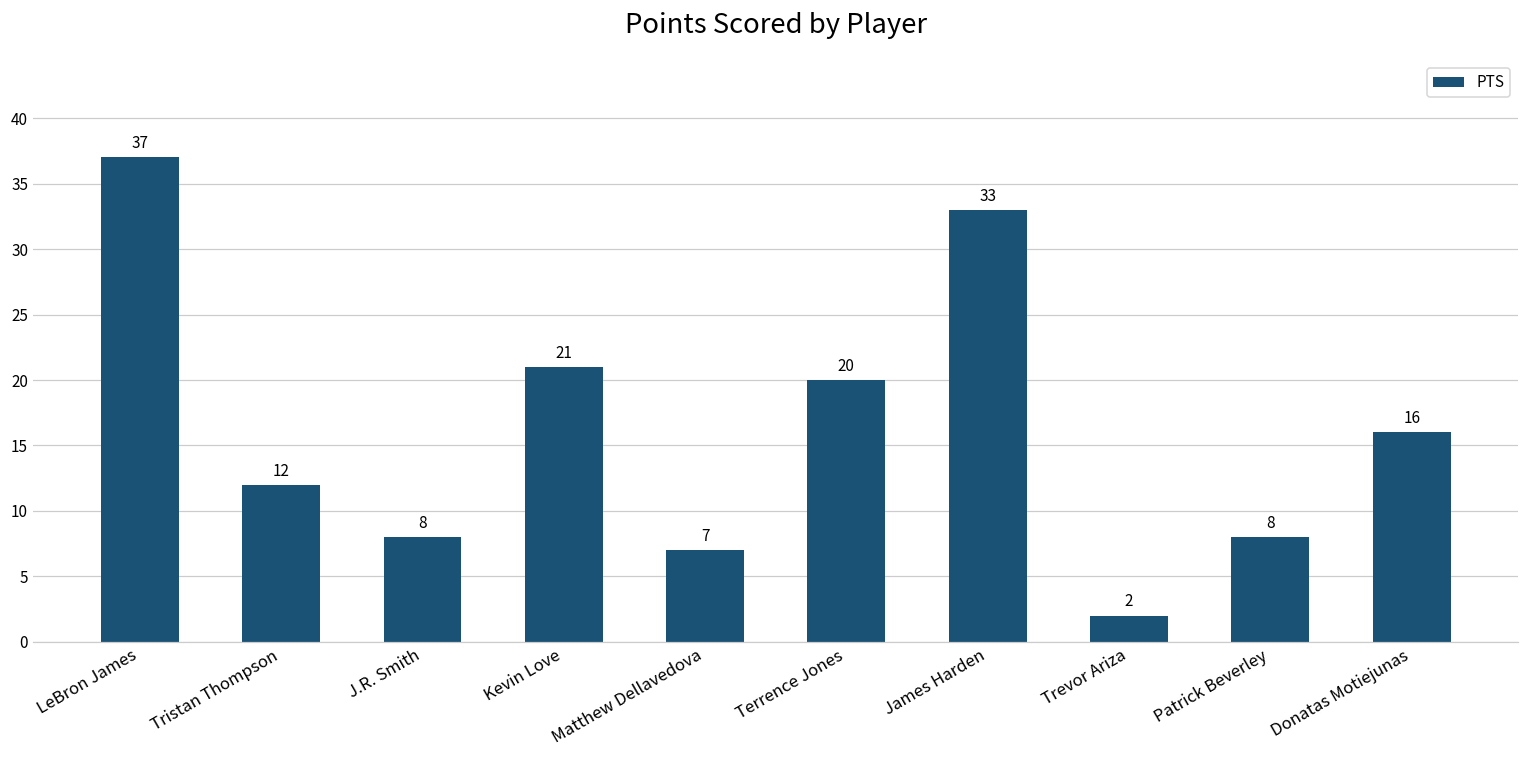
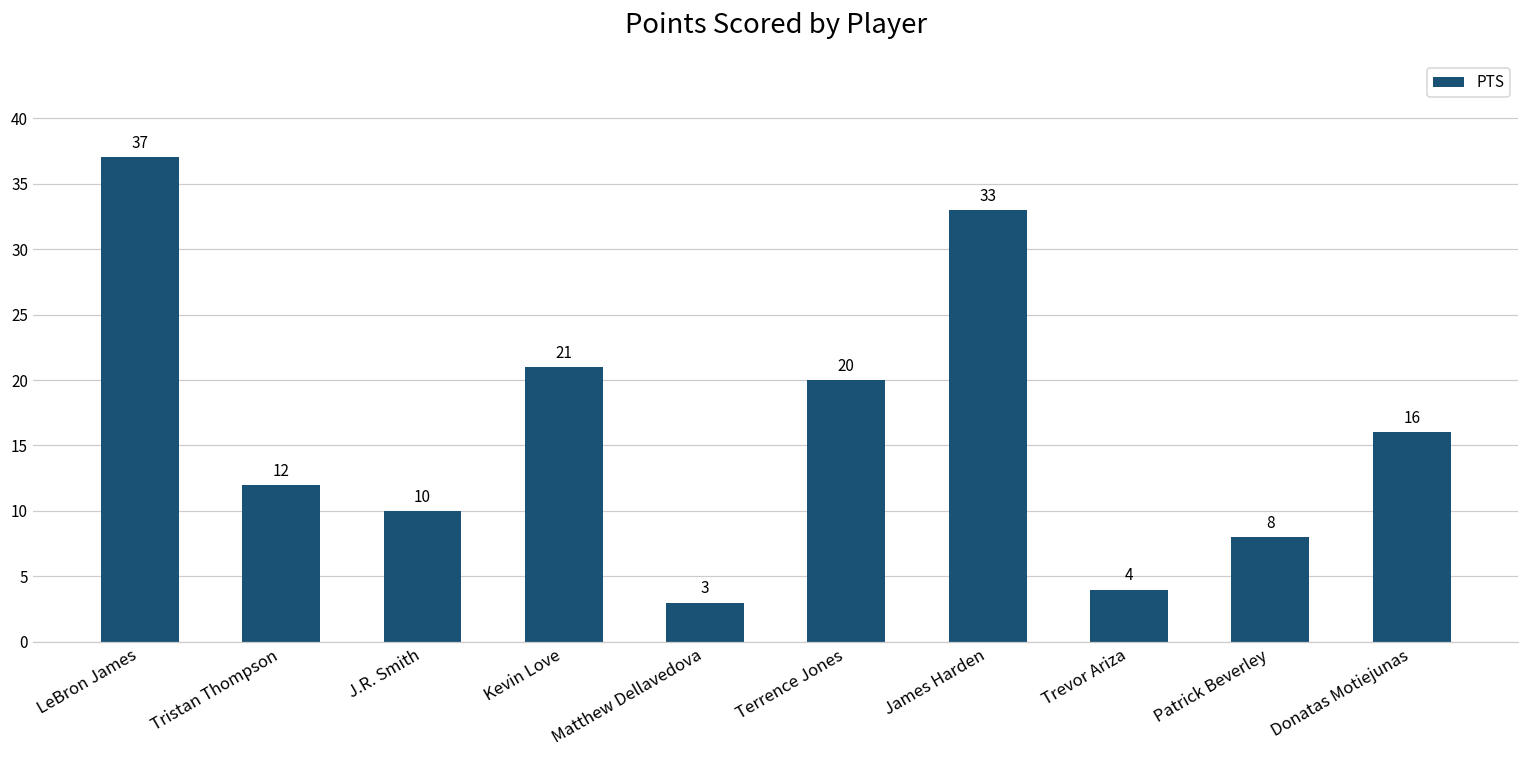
J.R. Smith: 8 -> 10
Matthew Dellavedova: 7 -> 3
Trevor Ariza: 2 -> 4
